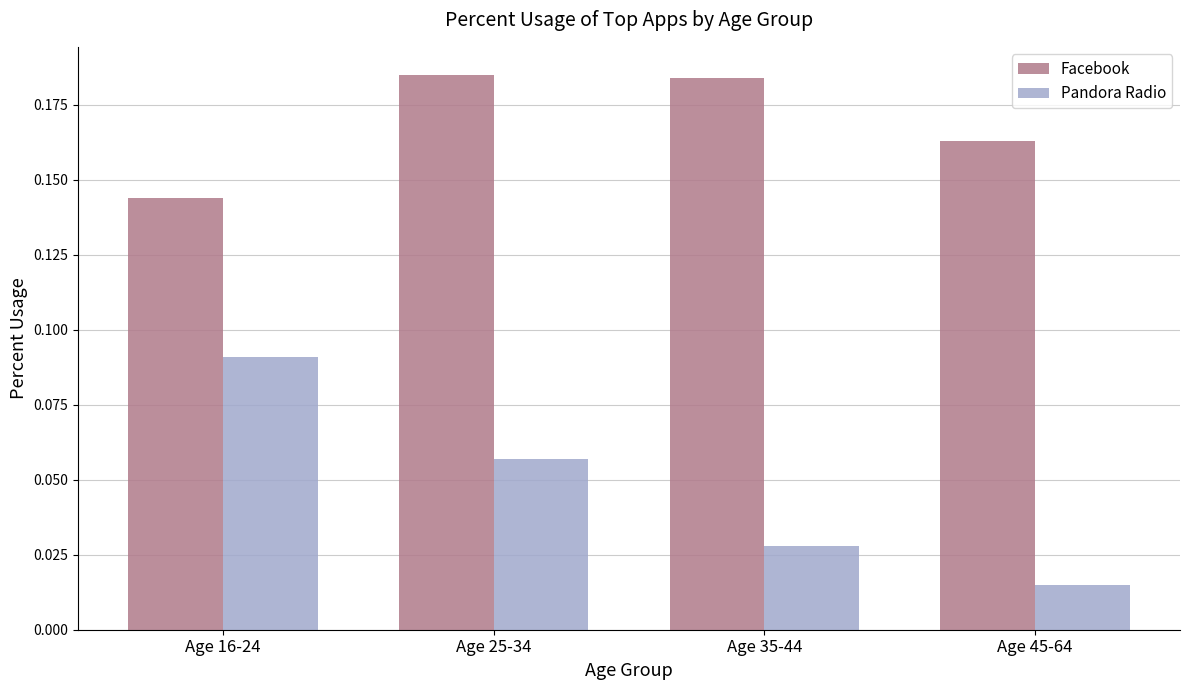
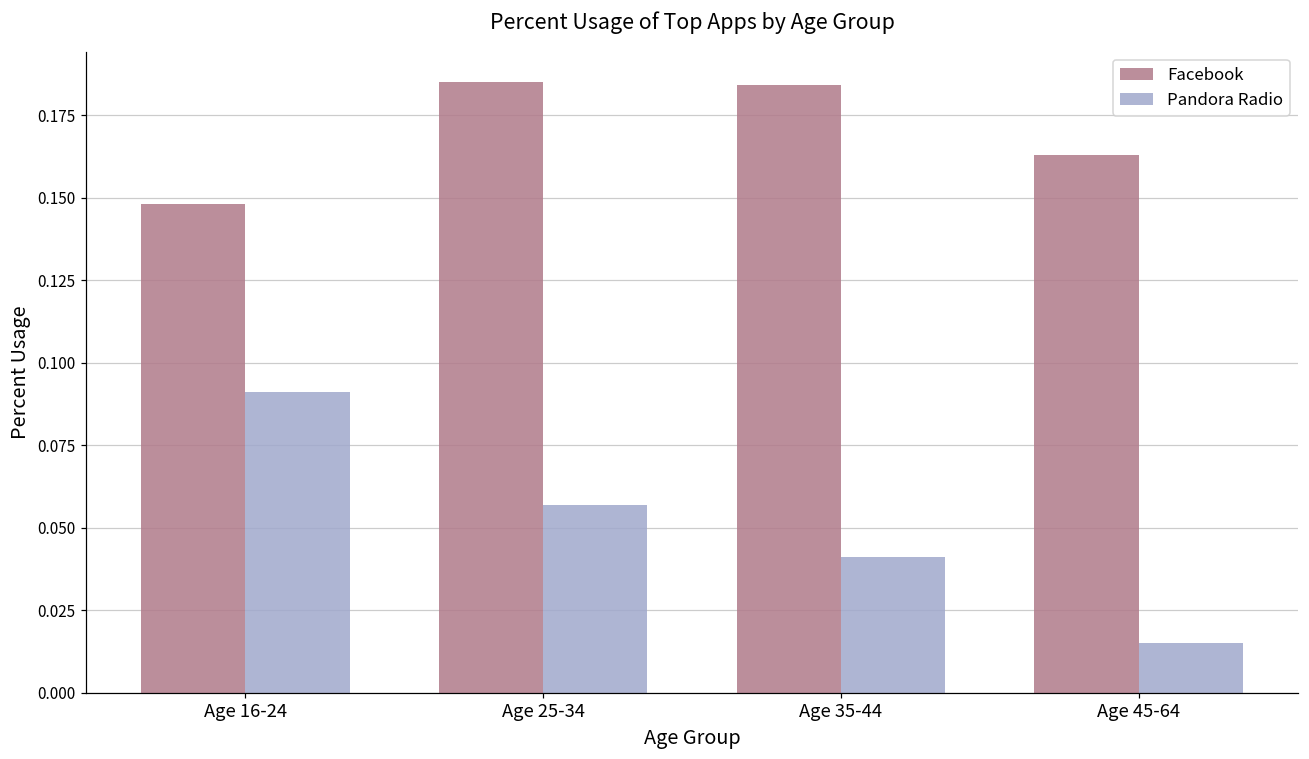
Facebook, Age 16-24: 0.144 -> 0.148
Pandora Radio, Age 35-44: 0.028 -> 0.041
